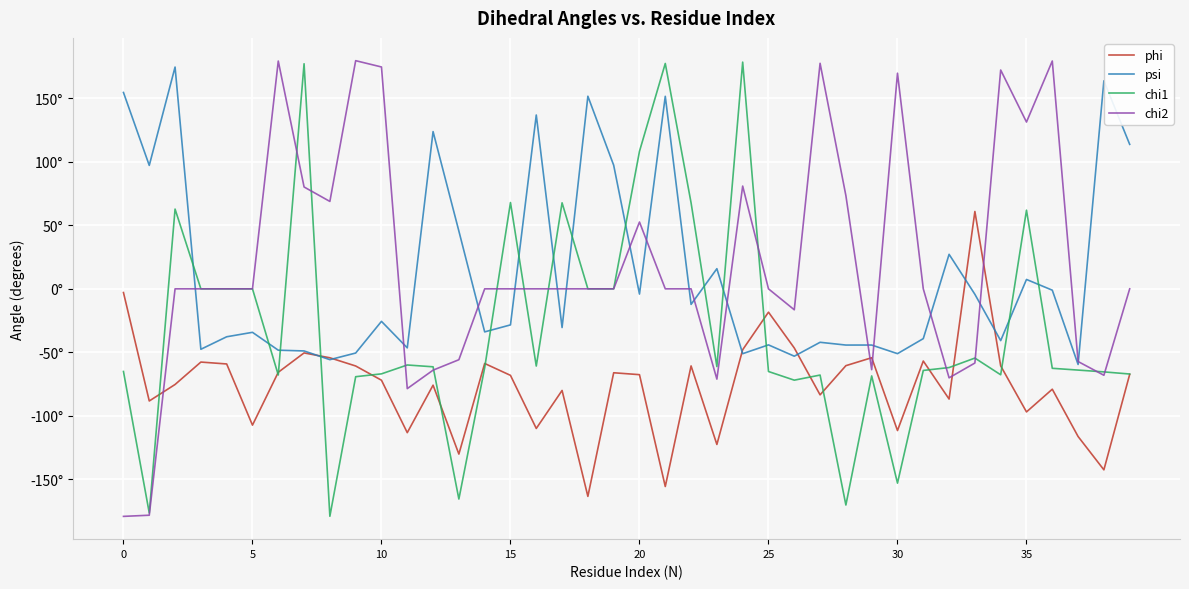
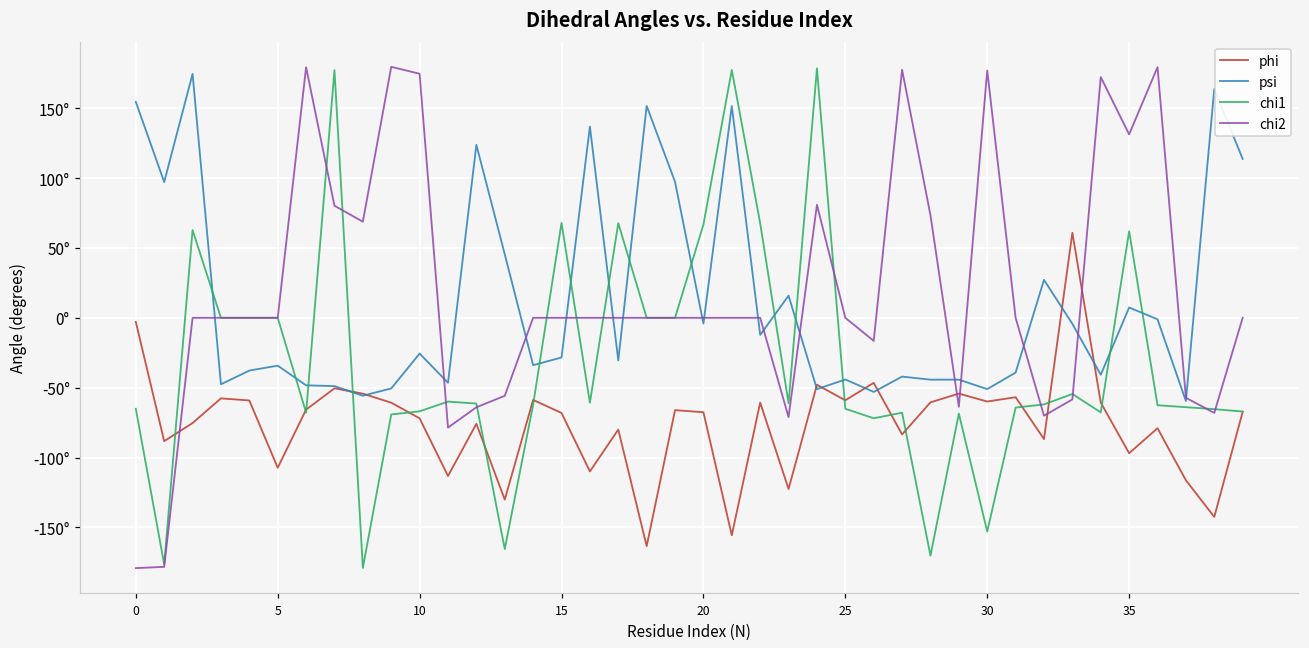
chi1, 20: 108° -> 67°
chi2, 20: 53° -> 0°
phi, 25: -18° -> -59°
phi, 30: -112° -> -60°
chi2, 30: 170° -> 177°
